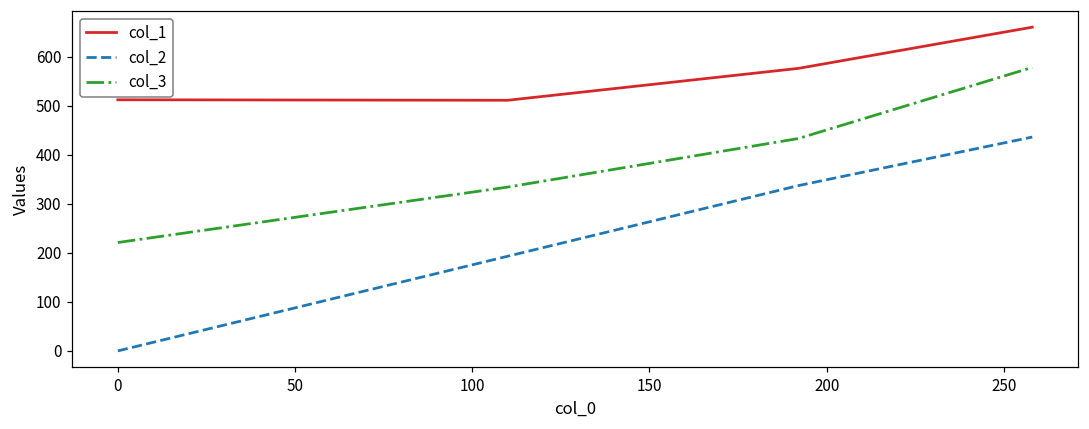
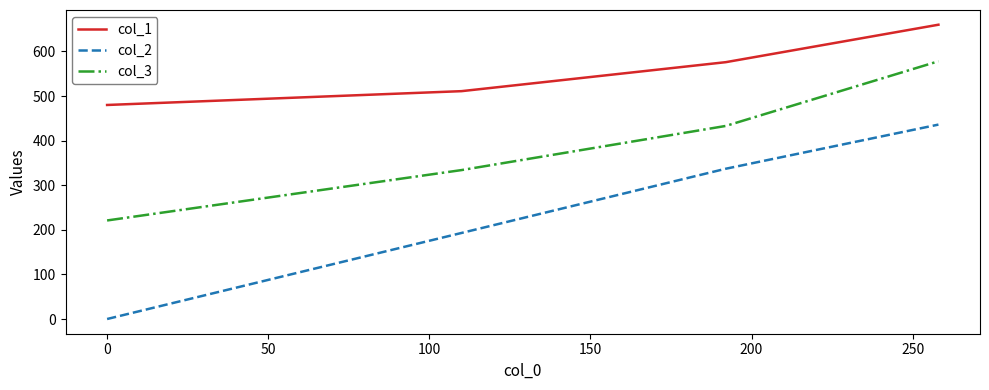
col_1, 0: 510 -> 480
